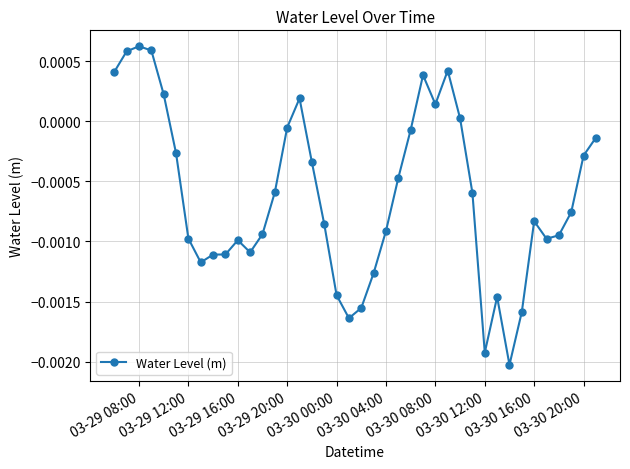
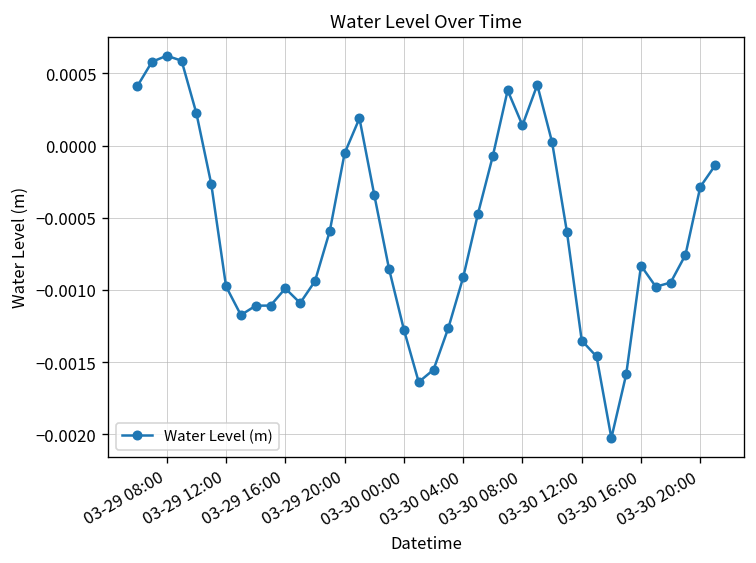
03-30 00:00: -0.00145 -> -0.00127
03-30 12:00: -0.00192 -> -0.00135
